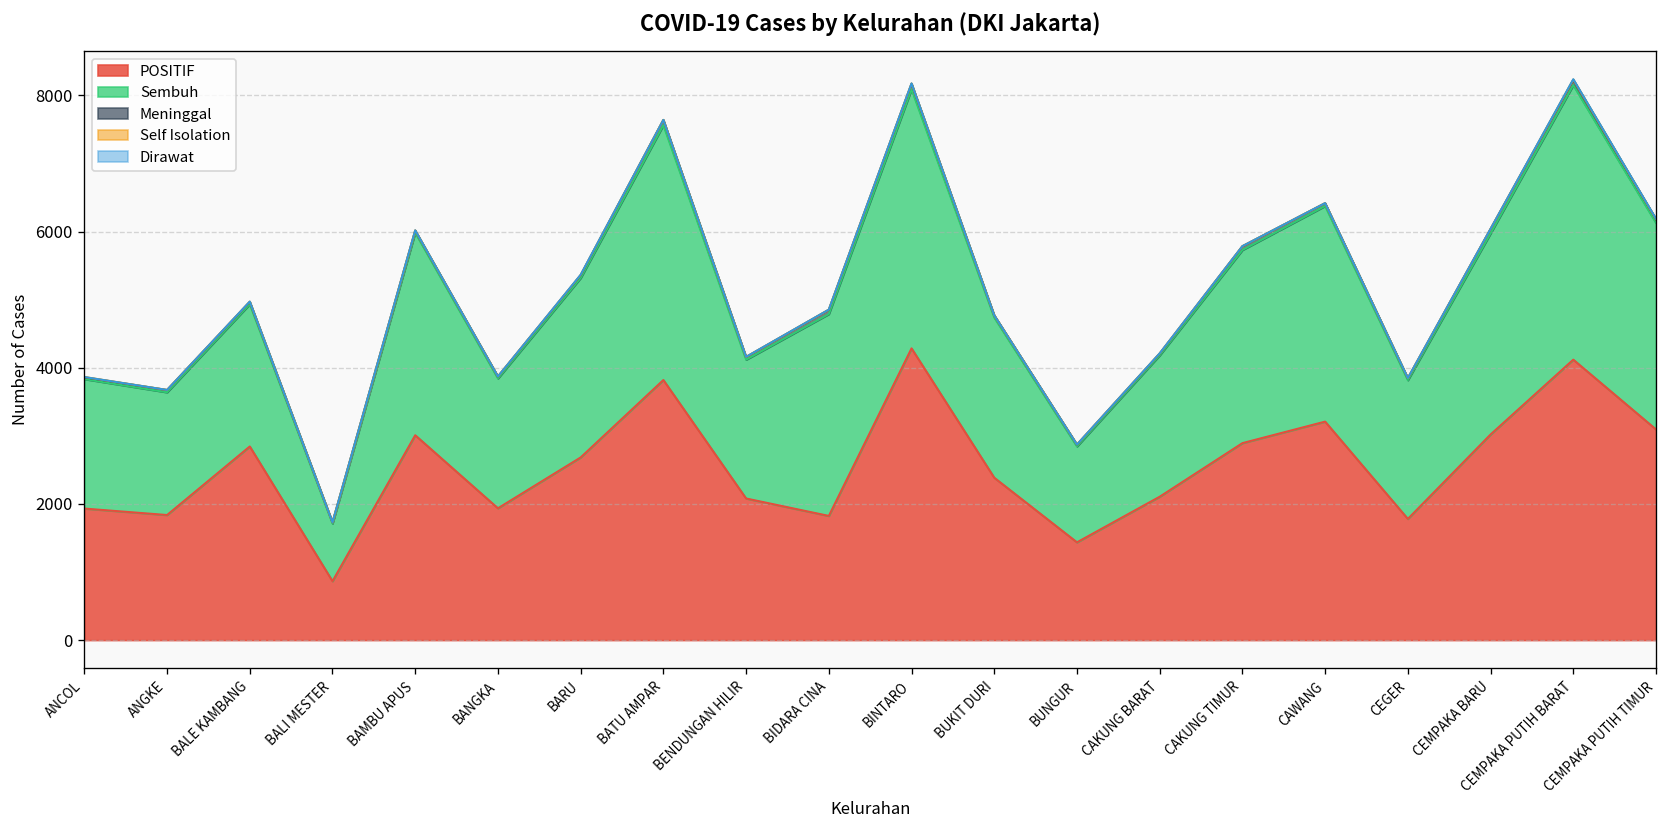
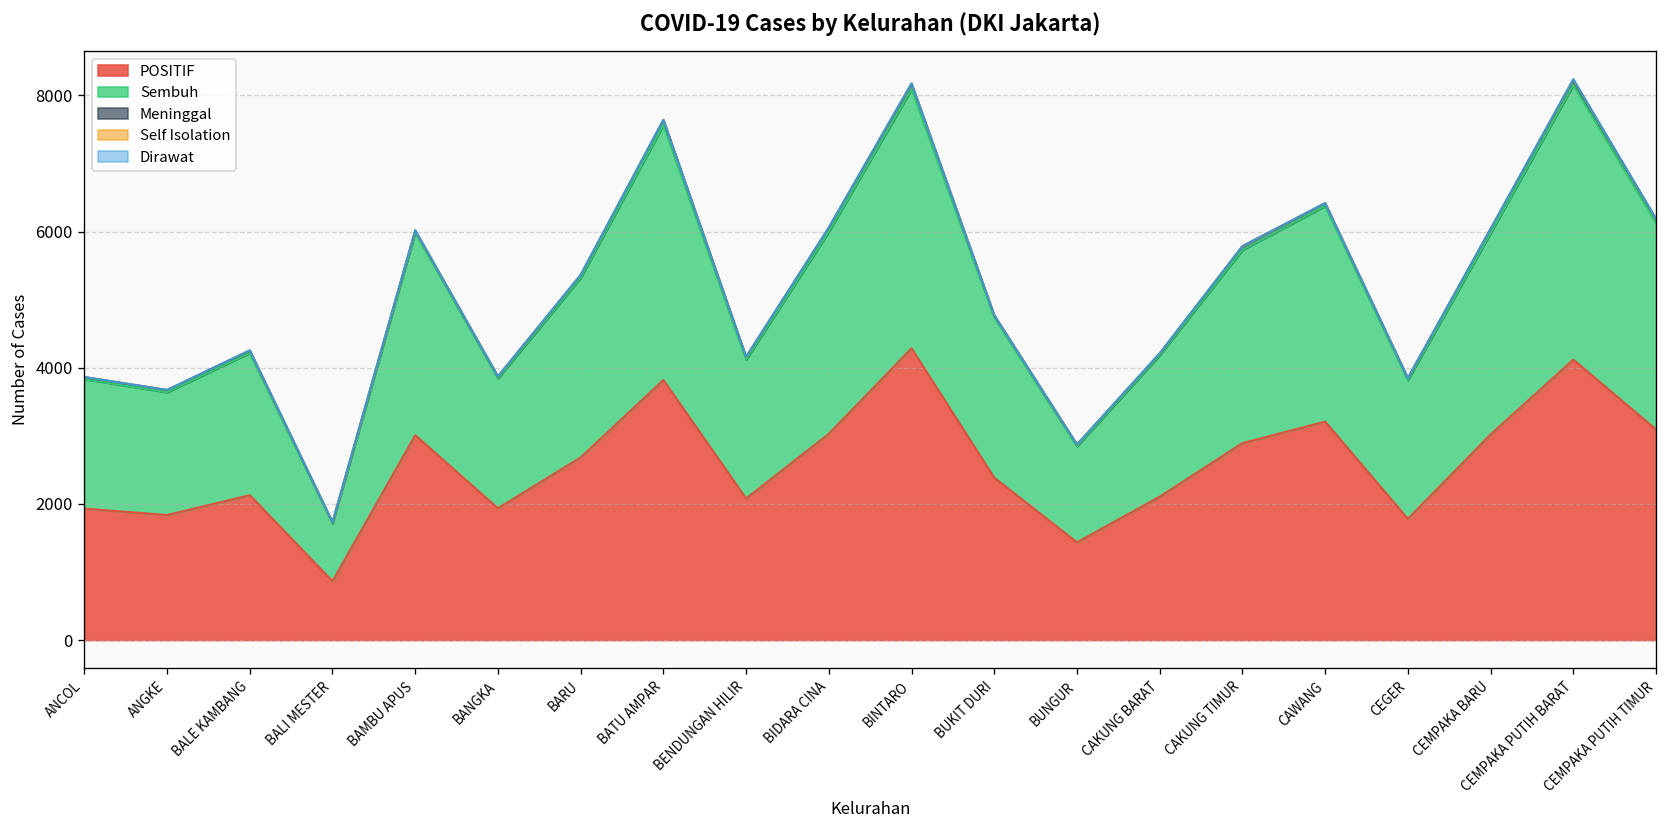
POSITIF, BALE KAMBANG: 2800 -> 2100
POSITIF, BIDARA CINA: 1800 -> 3000
